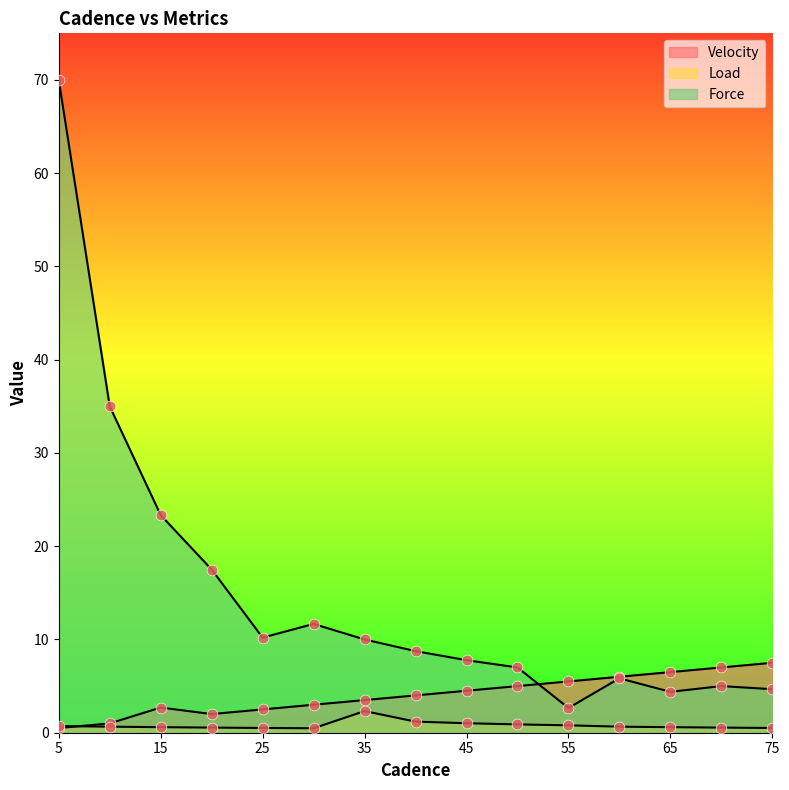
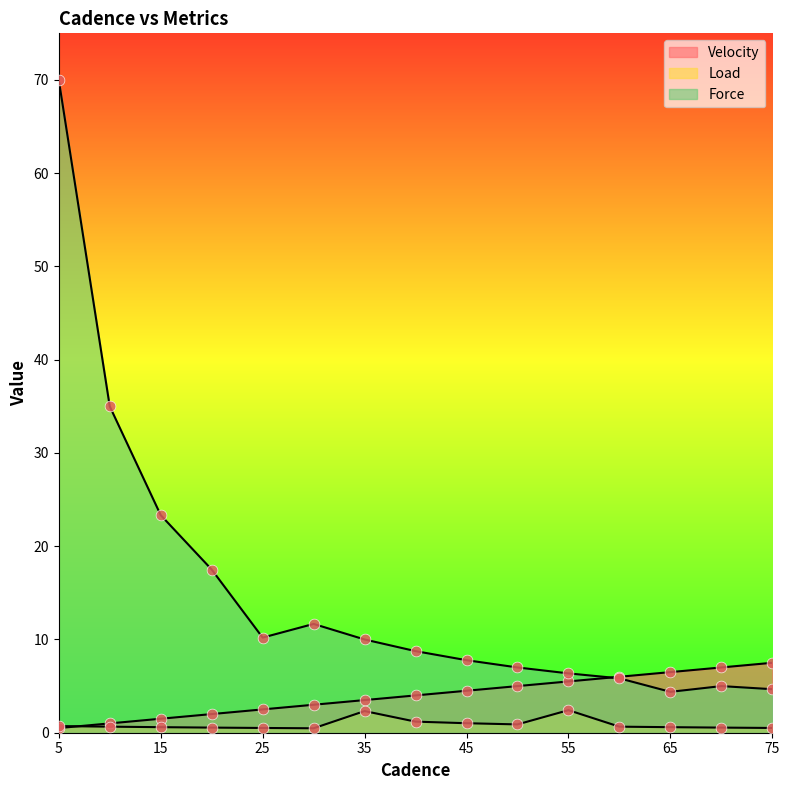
Velocity, 15: 3 -> 2
Load, 55: 1 -> 2
Force, 55: 3 -> 6
